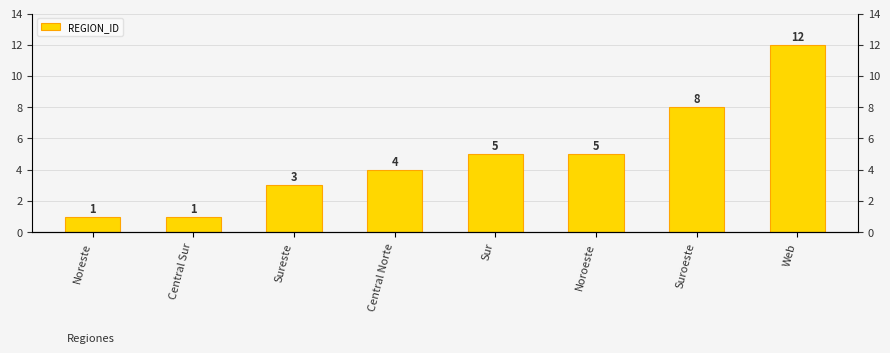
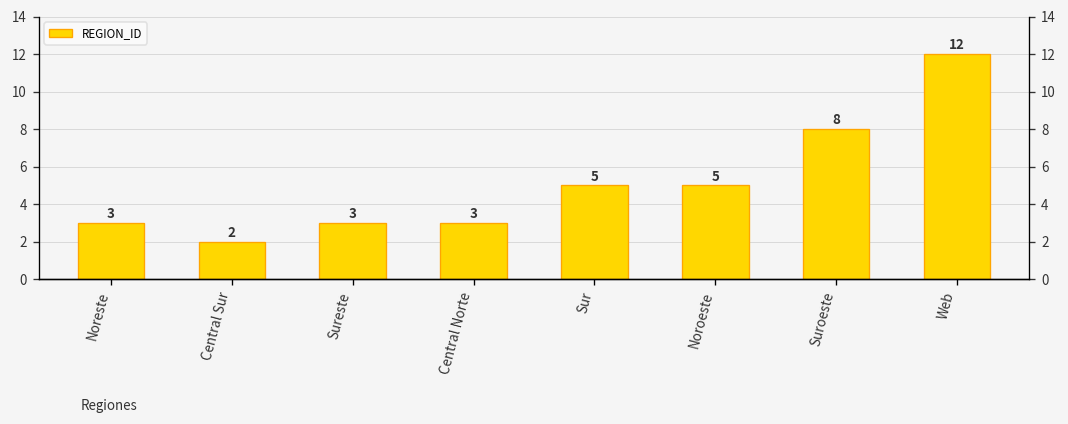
Noreste: 1 -> 3
Central Sur: 1 -> 2
Central Norte: 4 -> 3
